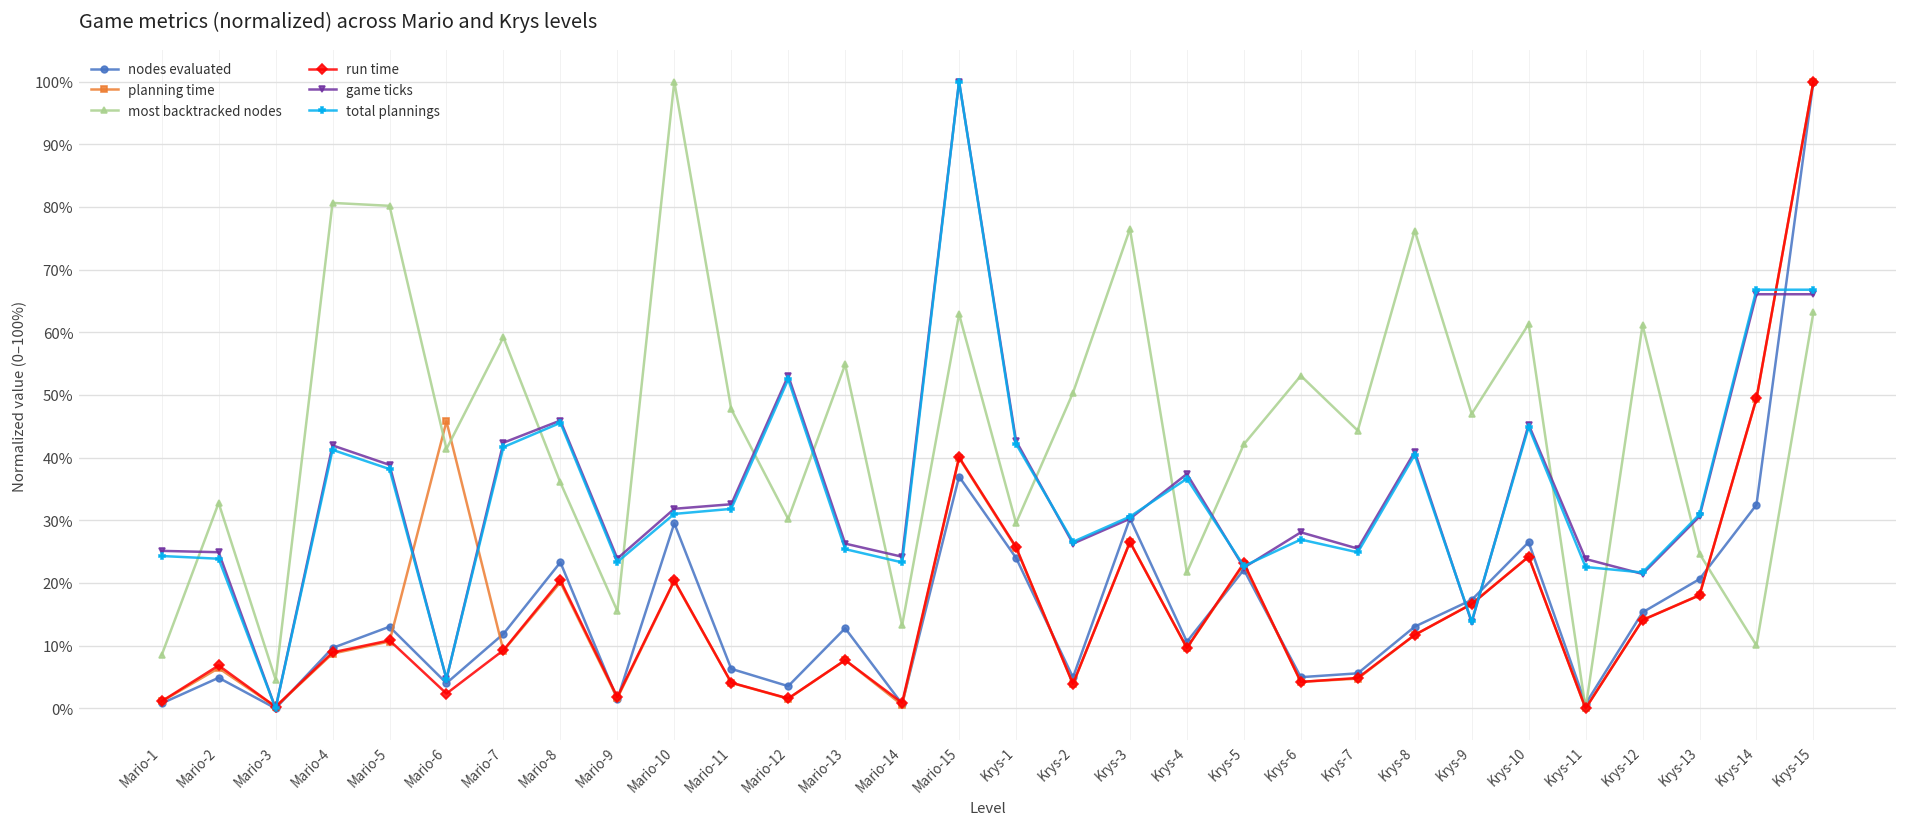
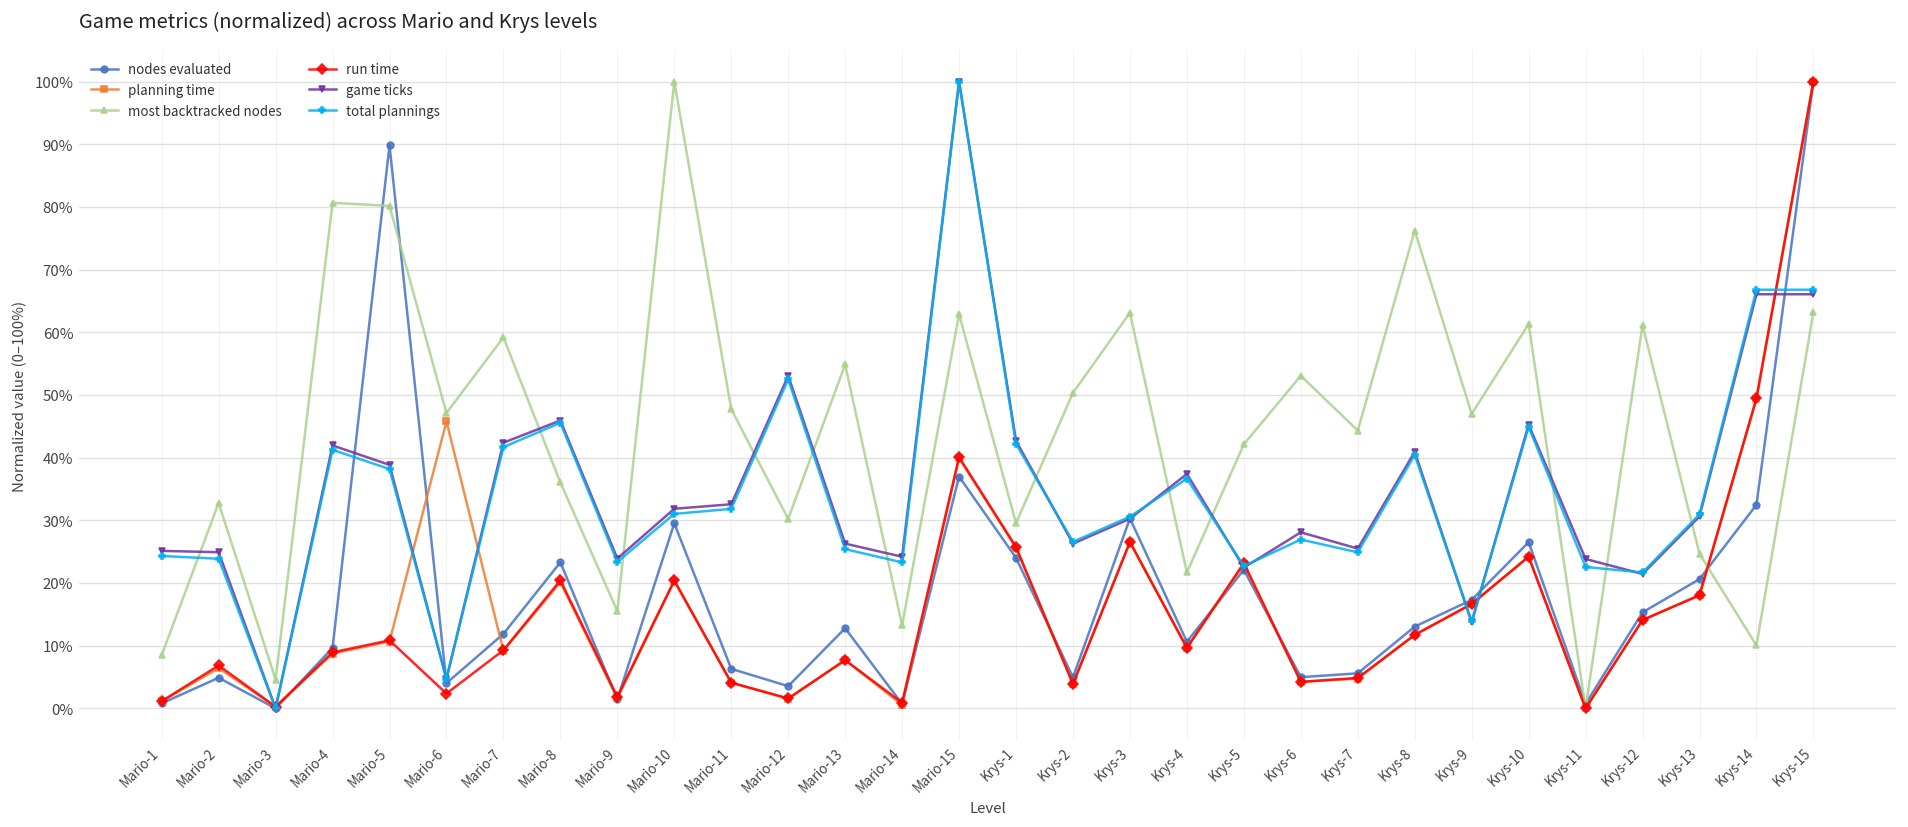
nodes evaluated, Mario-5: 13% -> 90%
most backtracked nodes, Mario-6: 41% -> 47%
most backtracked nodes, Krys-3: 76% -> 63%
